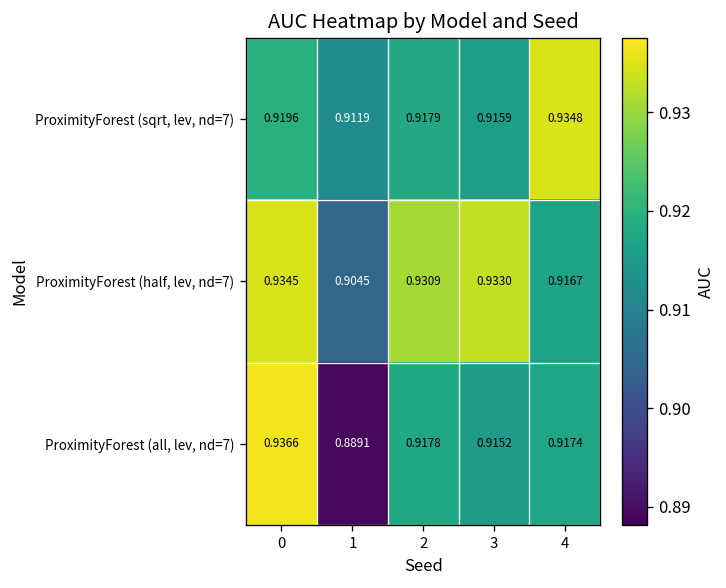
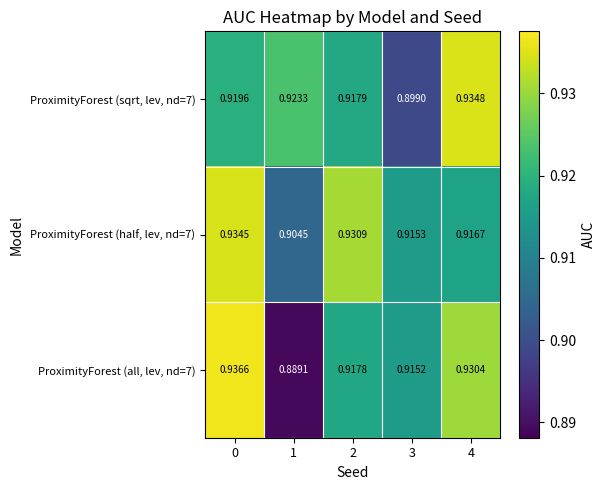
ProximityForest (sqrt, lev, nd=7), 1: 0.9119 -> 0.9233
ProximityForest (sqrt, lev, nd=7), 3: 0.9159 -> 0.8990
ProximityForest (half, lev, nd=7), 3: 0.9330 -> 0.9153
ProximityForest (all, lev, nd=7), 4: 0.9174 -> 0.9304
